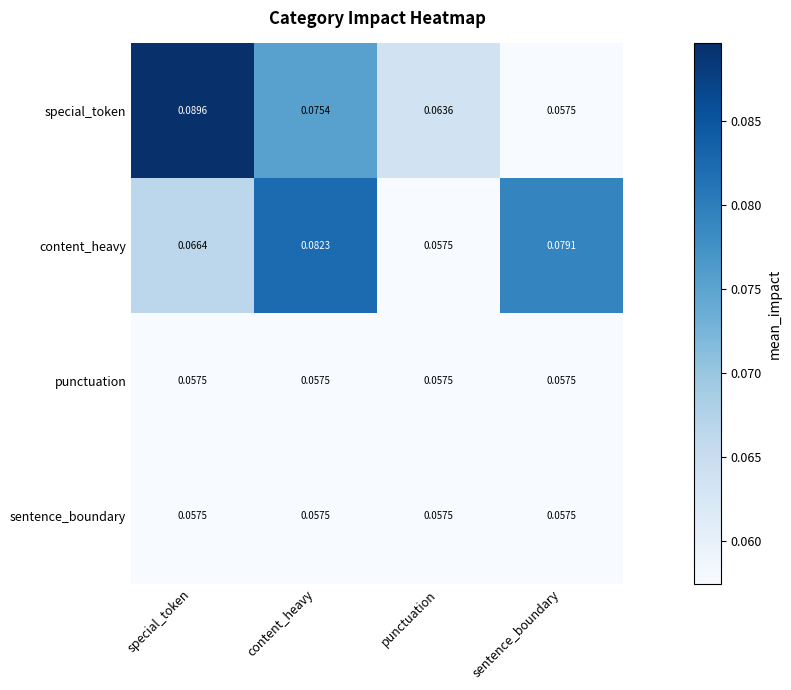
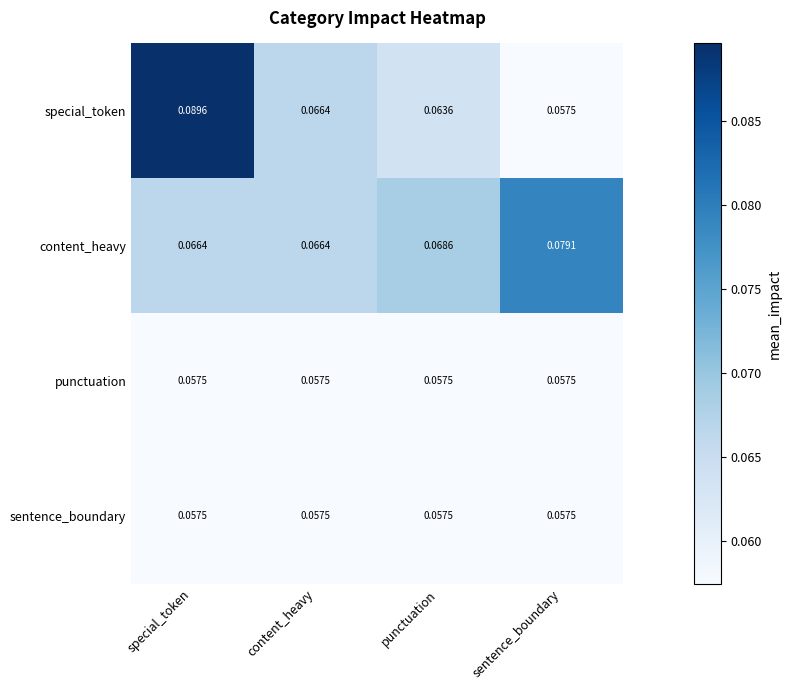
special_token, content_heavy: 0.0754 -> 0.0664
content_heavy, content_heavy: 0.0823 -> 0.0664
content_heavy, punctuation: 0.0575 -> 0.0686
